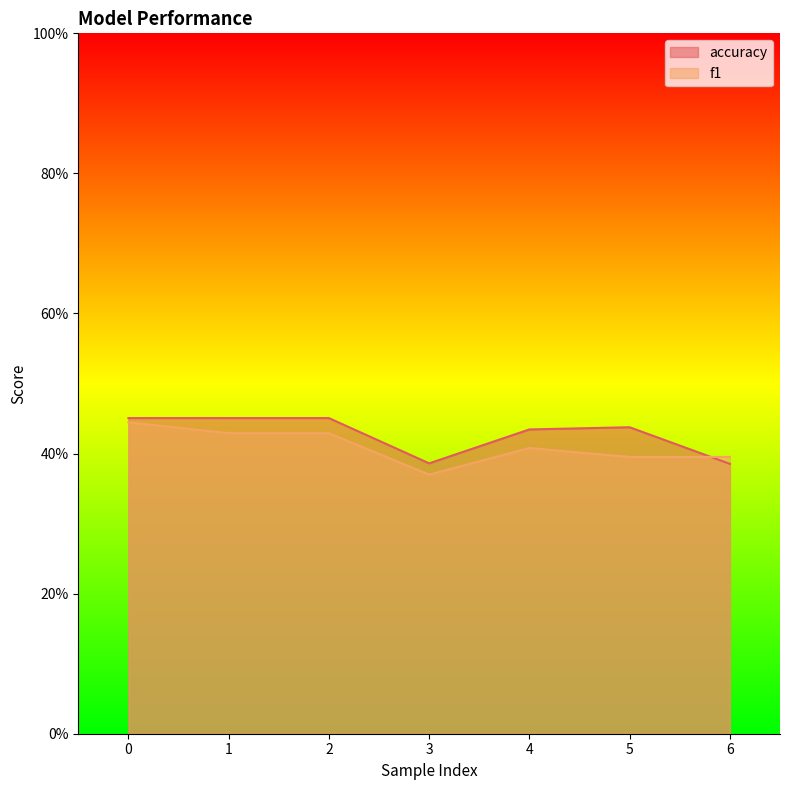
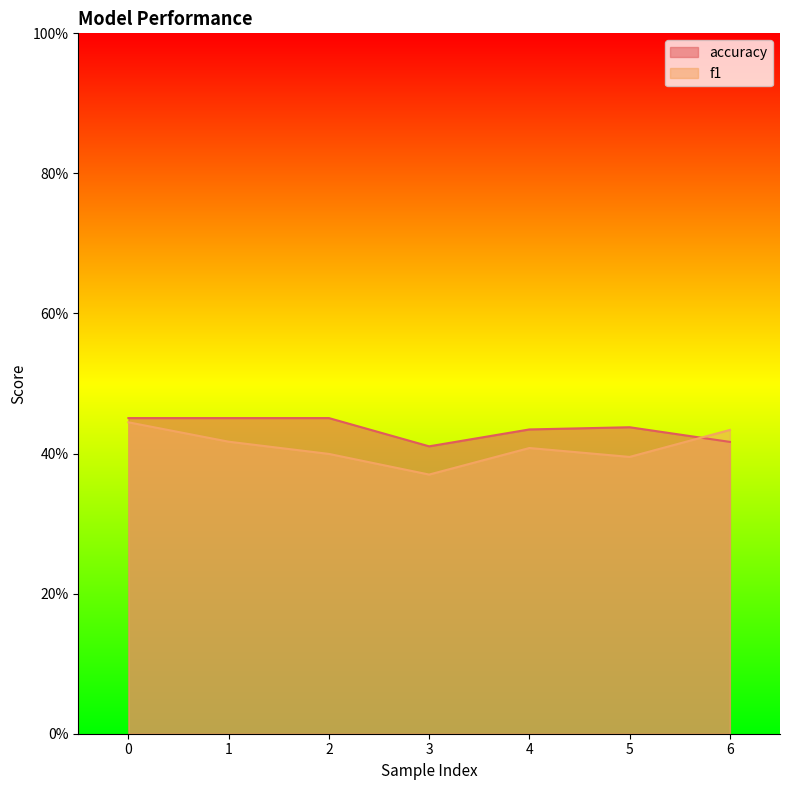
f1, 1: 43% -> 42%
f1, 2: 43% -> 40%
accuracy, 3: 39% -> 41%
accuracy, 6: 39% -> 42%
f1, 6: 40% -> 43%
